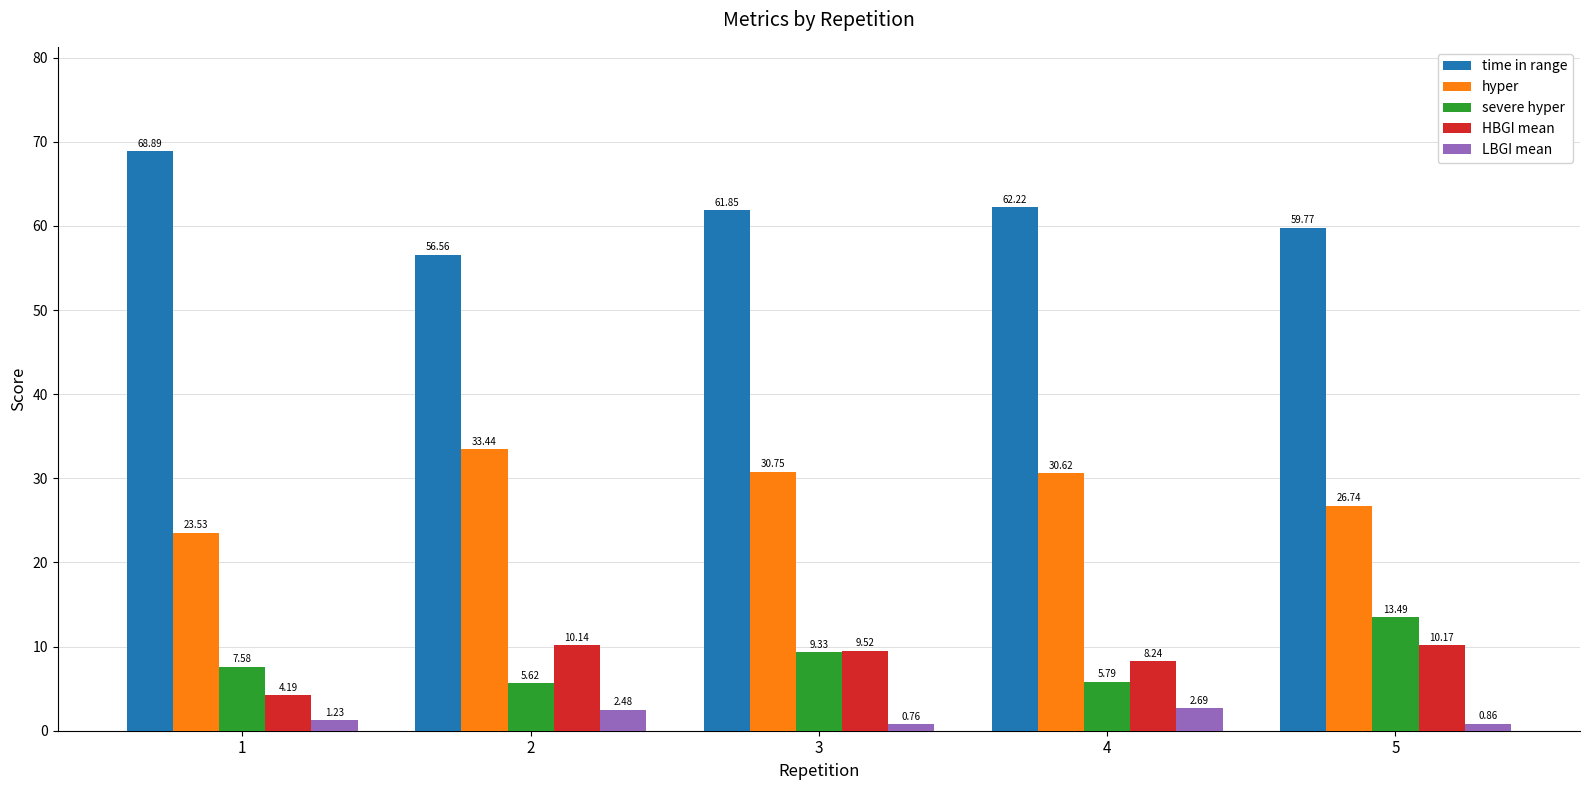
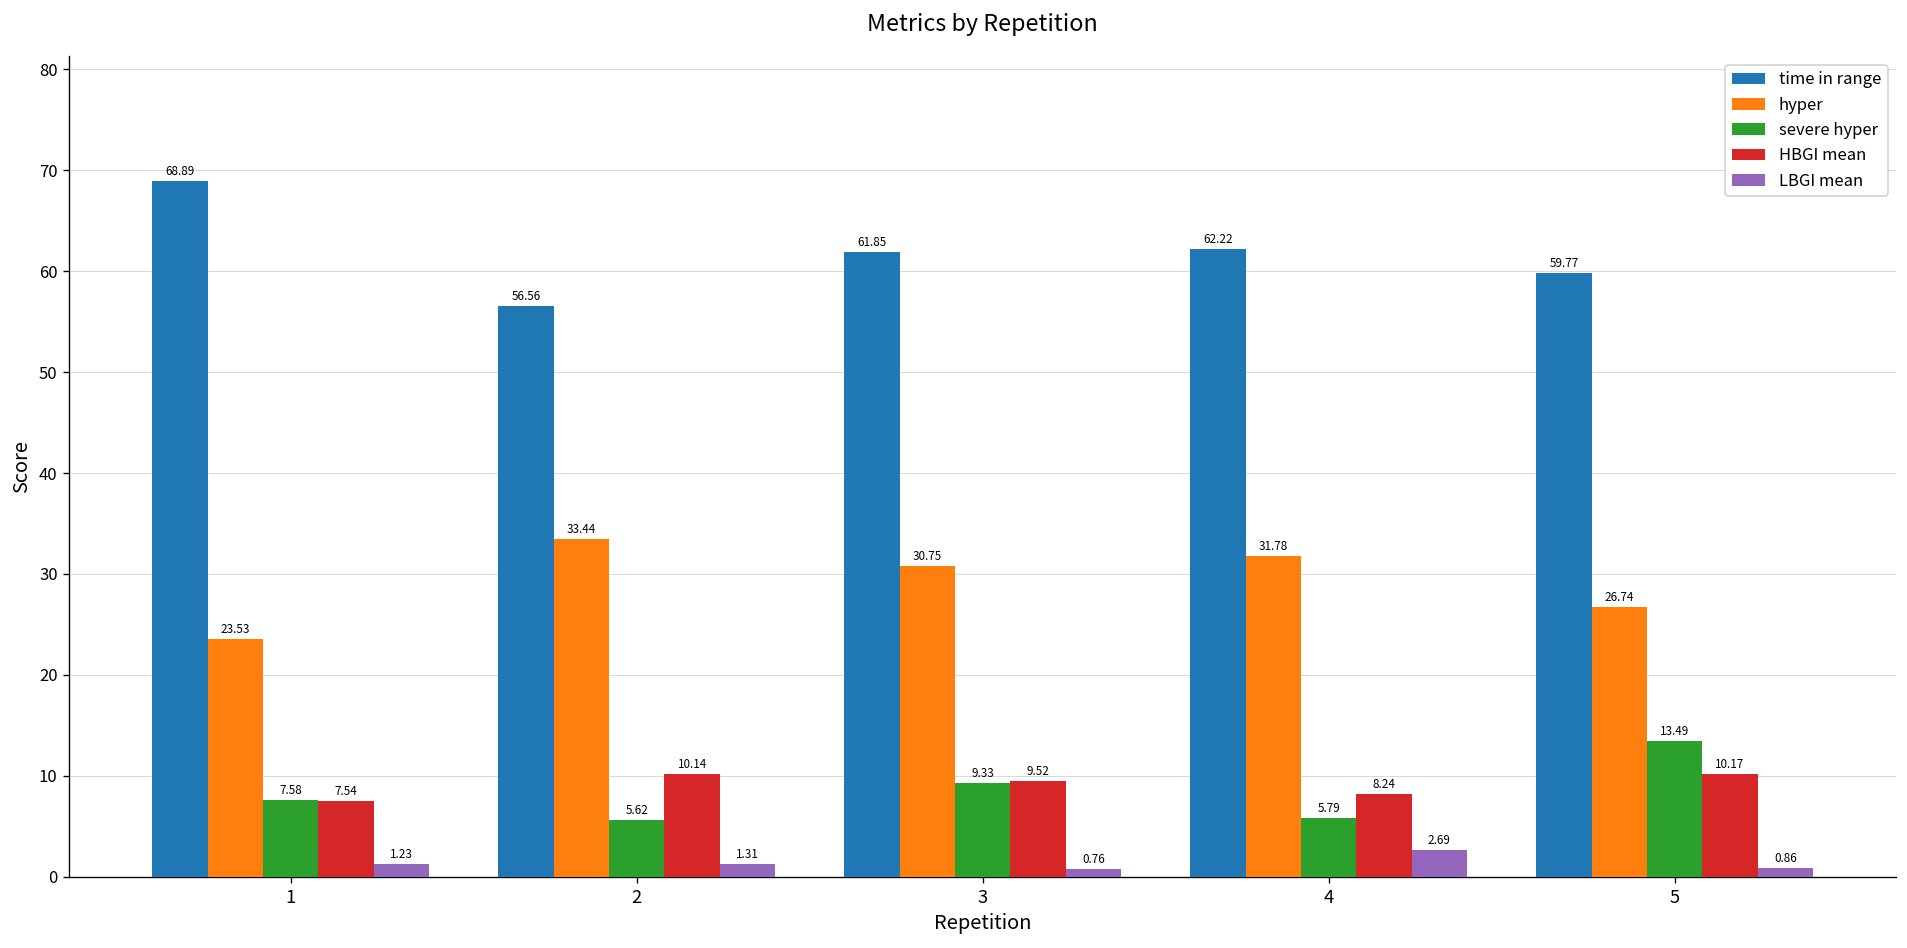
HBGI mean, 1: 4.19 -> 7.54
LBGI mean, 2: 2.48 -> 1.31
hyper, 4: 30.62 -> 31.78
